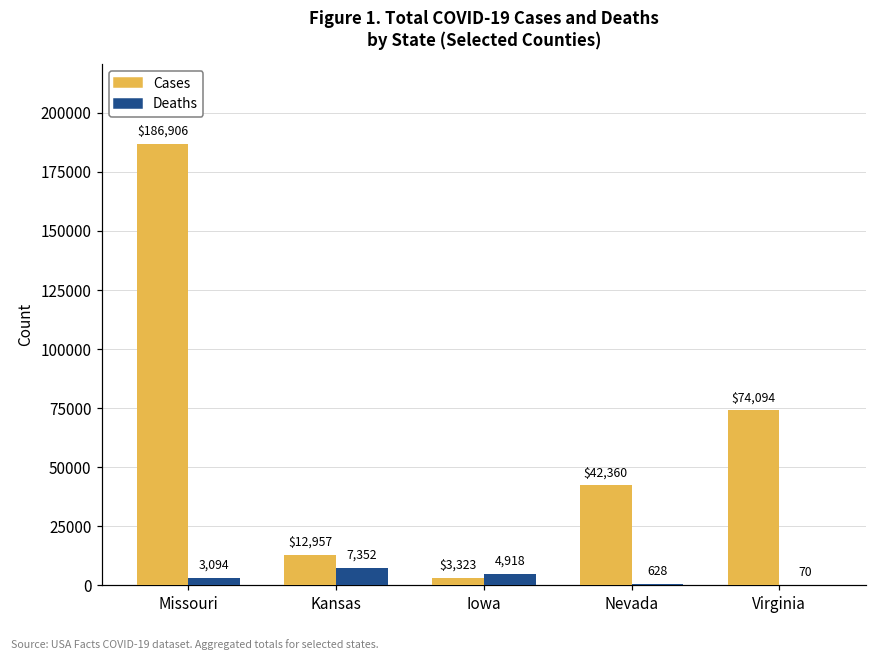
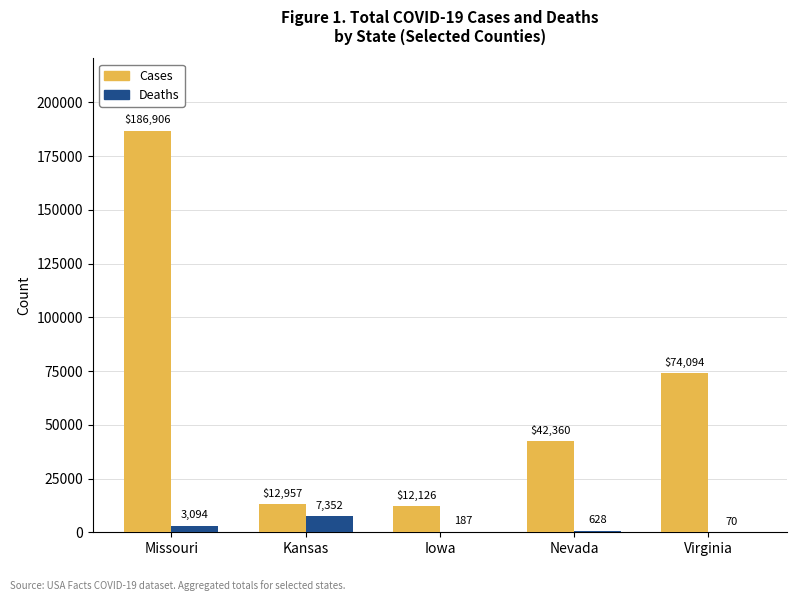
Cases, Iowa: $3,323 -> $12,126
Deaths, Iowa: 4,918 -> 187
